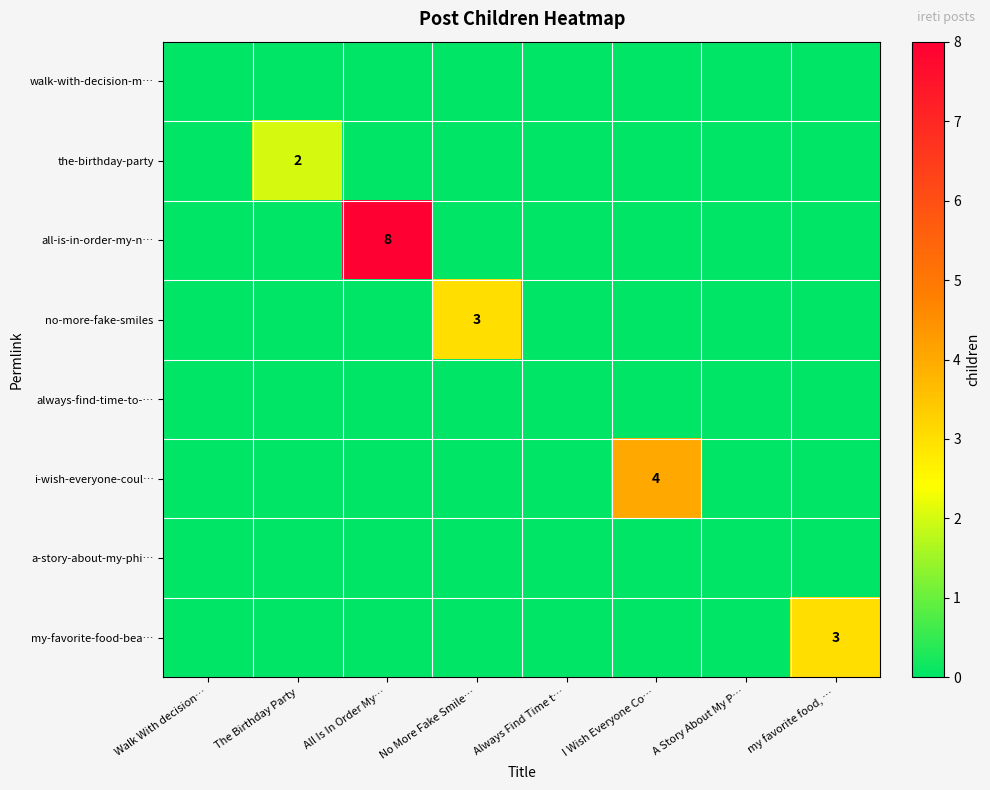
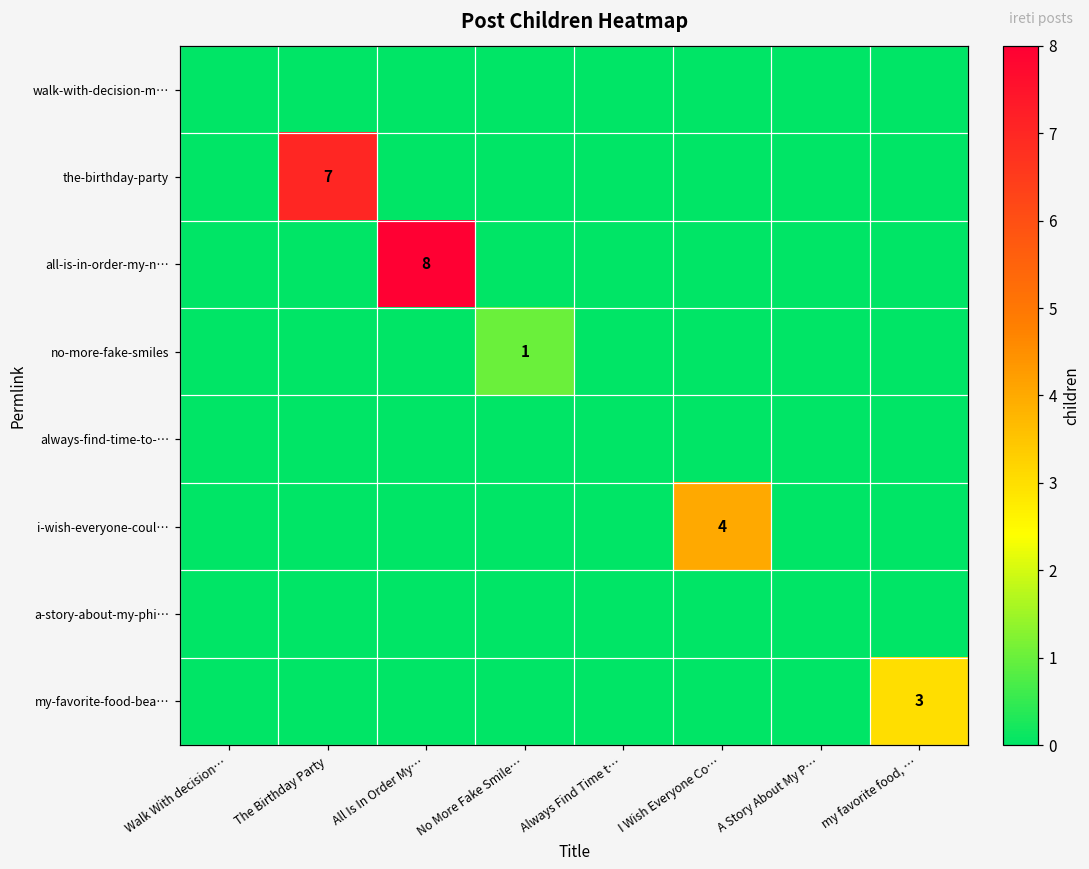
the-birthday-party, The Birthday Party: 2 -> 7
no-more-fake-smiles, No More Fake Smile…: 3 -> 1
